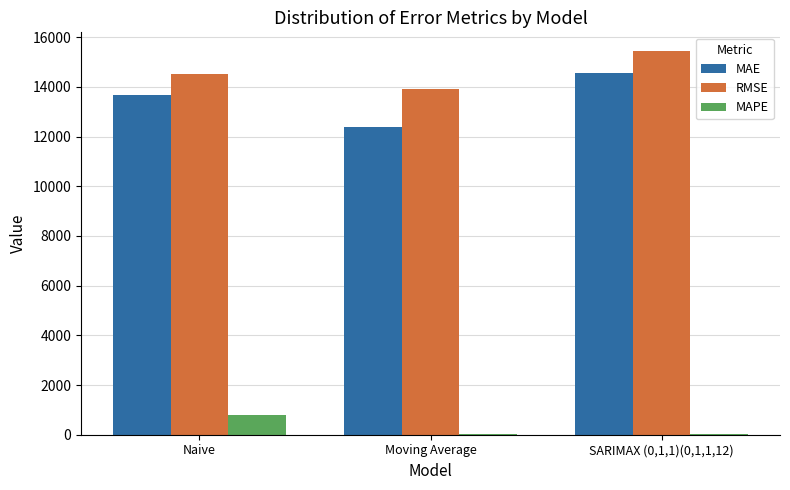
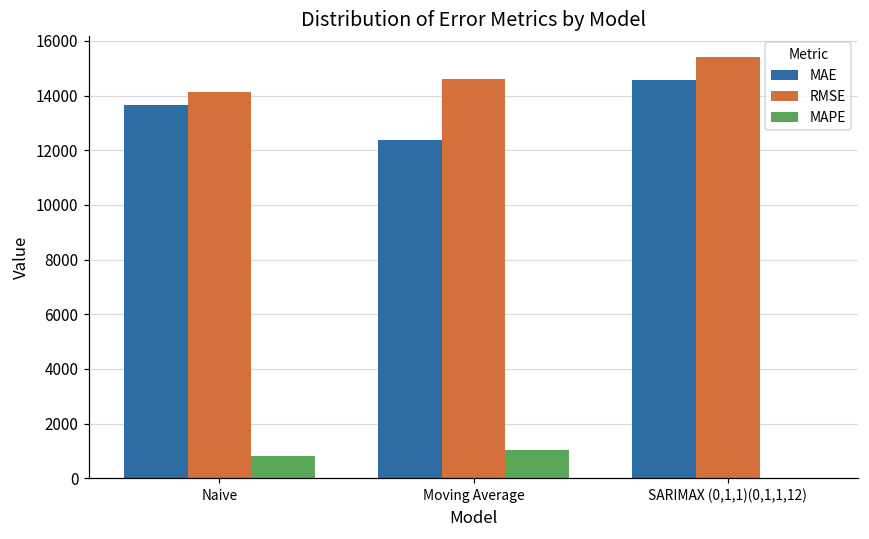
RMSE, Naive: 14500 -> 14100
RMSE, Moving Average: 13900 -> 14600
MAPE, Moving Average: 0 -> 1000
